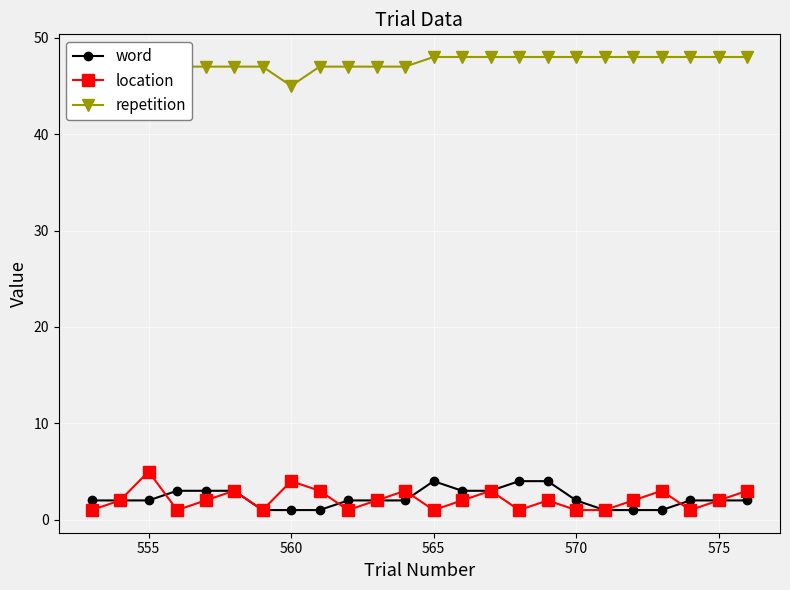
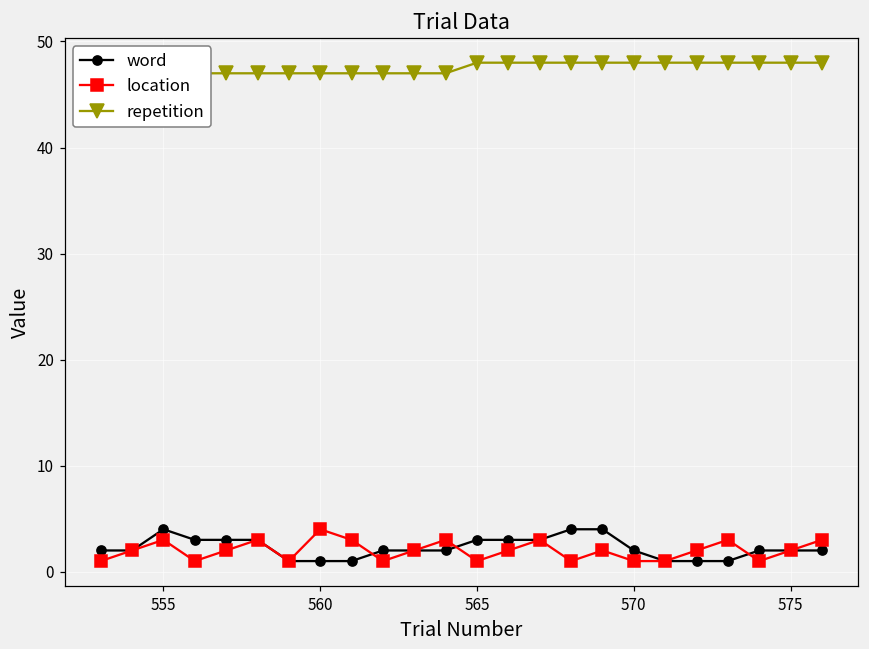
word, 555: 2 -> 4
location, 555: 5 -> 3
repetition, 560: 45 -> 47
word, 565: 4 -> 3
